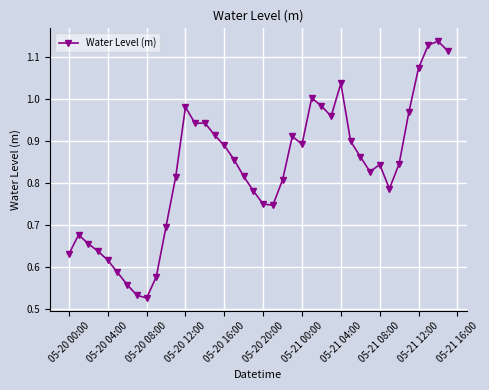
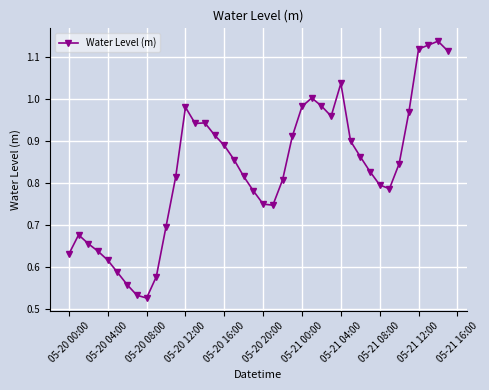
05-21 00:00: 0.89 -> 0.98
05-21 08:00: 0.84 -> 0.80
05-21 12:00: 1.07 -> 1.12
